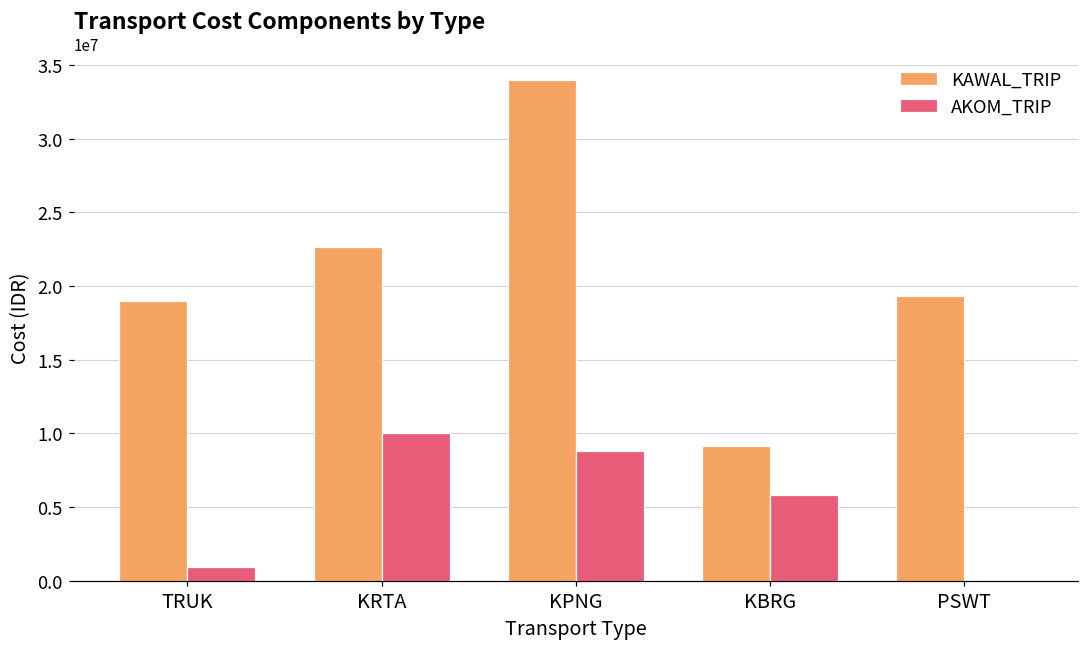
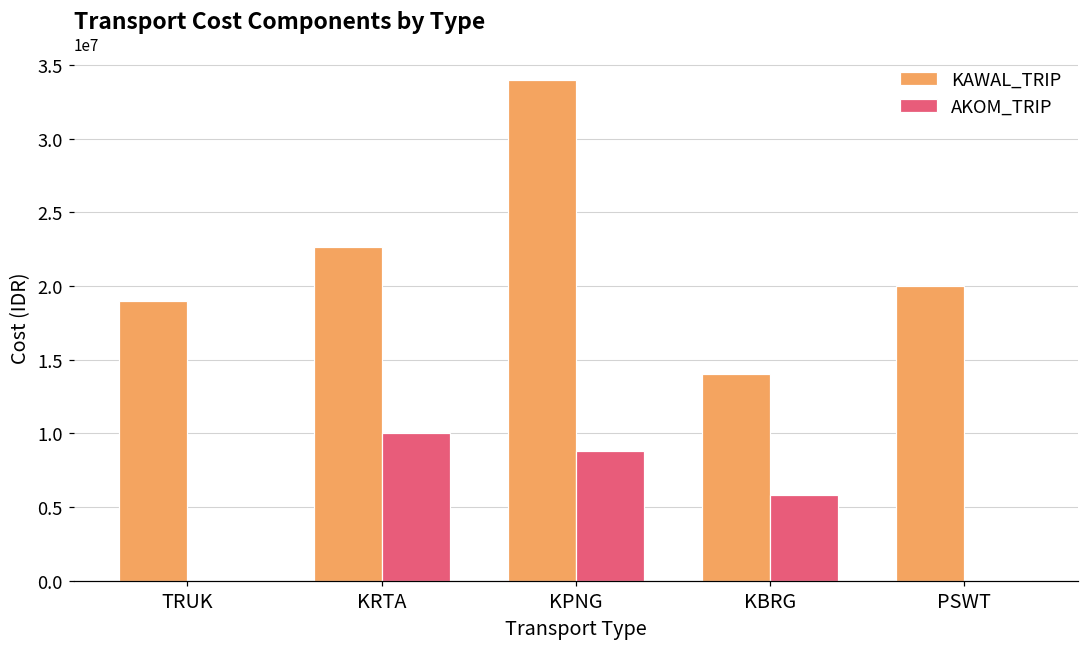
AKOM_TRIP, TRUK: 900000 -> 0
KAWAL_TRIP, KBRG: 9100000 -> 14000000
KAWAL_TRIP, PSWT: 19300000 -> 20000000
